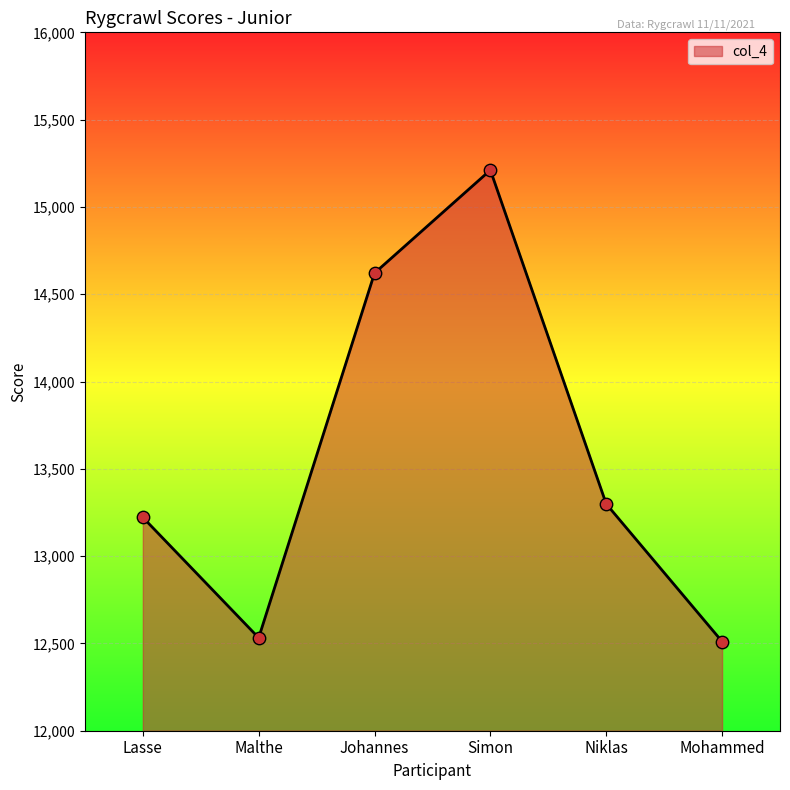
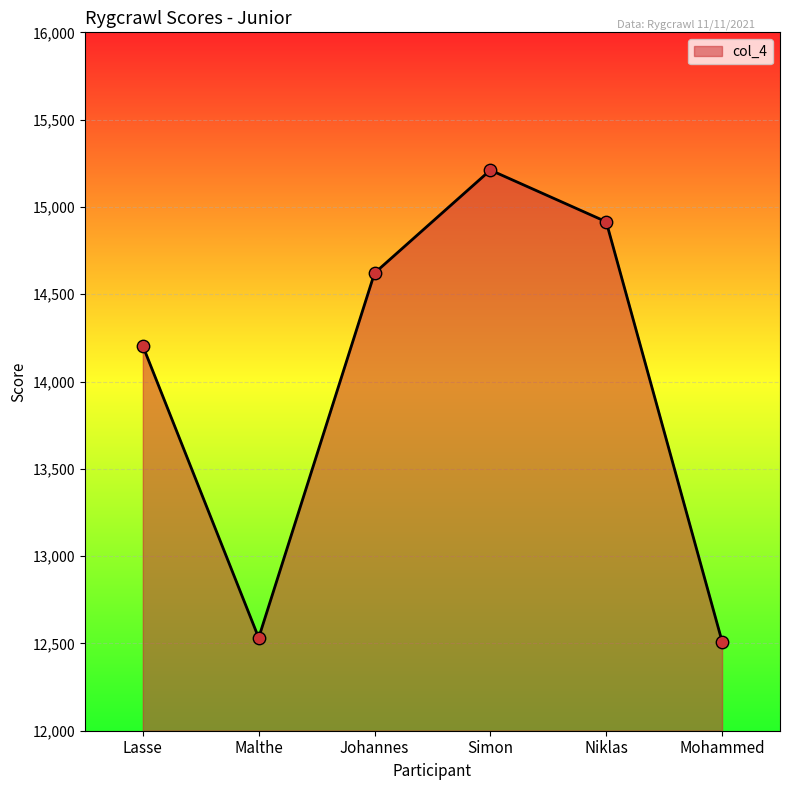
Lasse: 13,220 -> 14,200
Niklas: 13,300 -> 14,920
